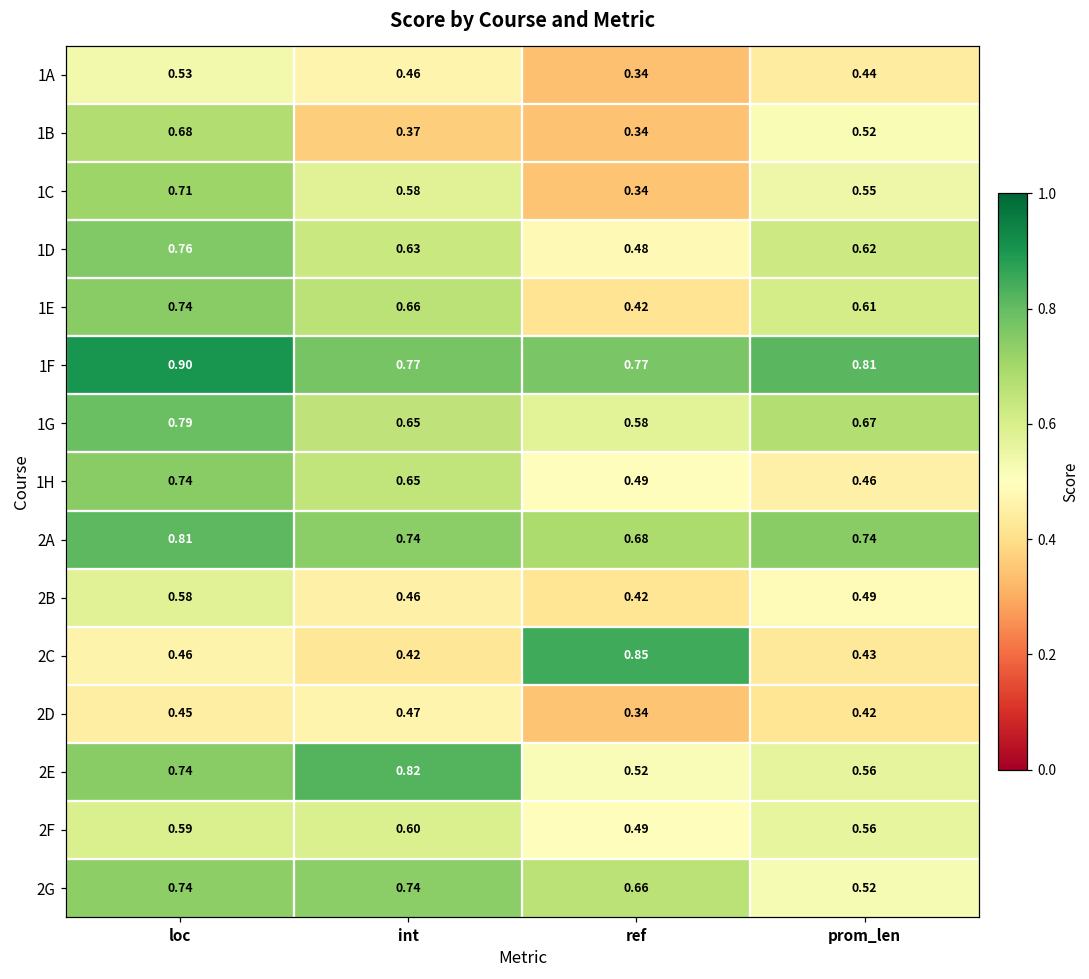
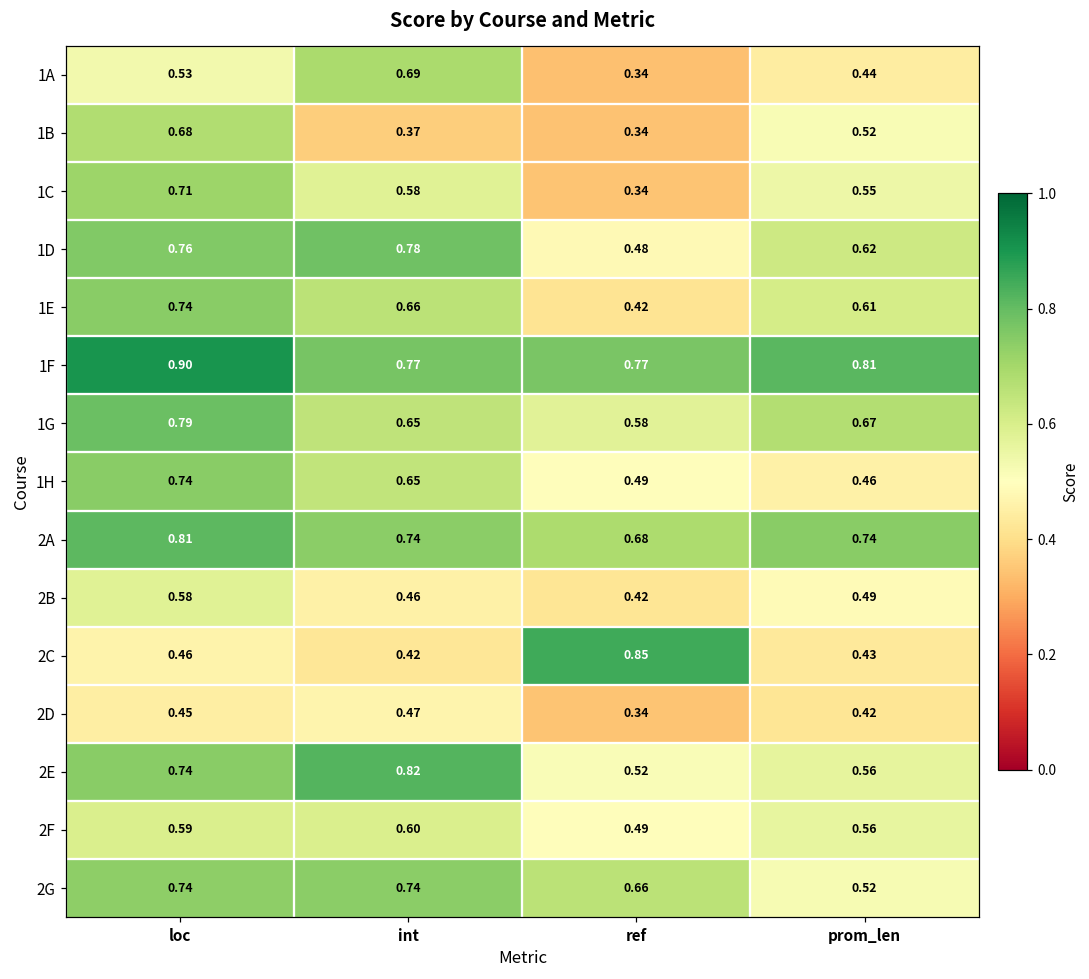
1A, int: 0.46 -> 0.69
1D, int: 0.63 -> 0.78
